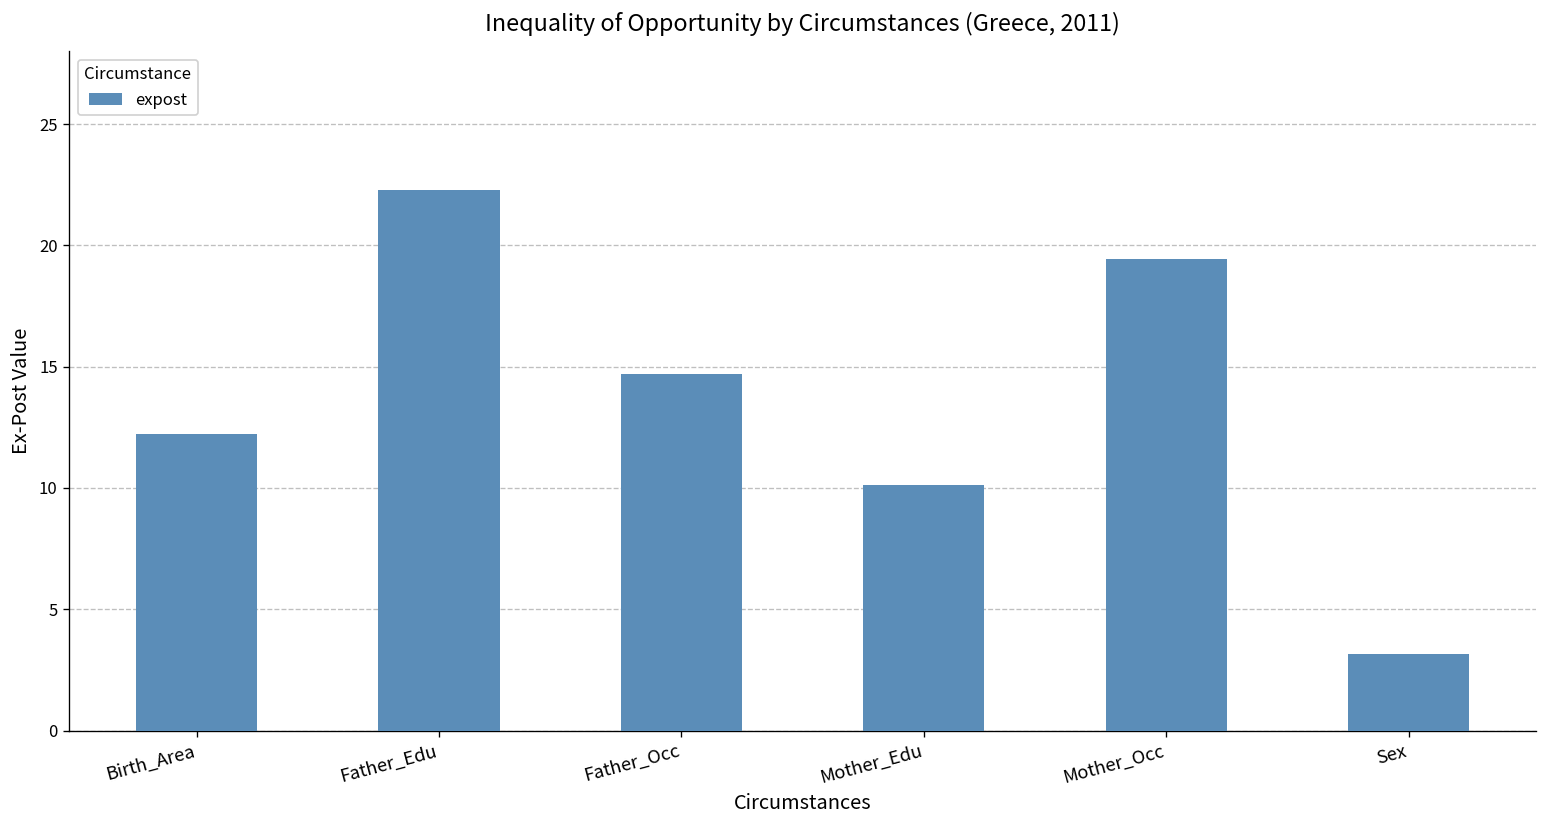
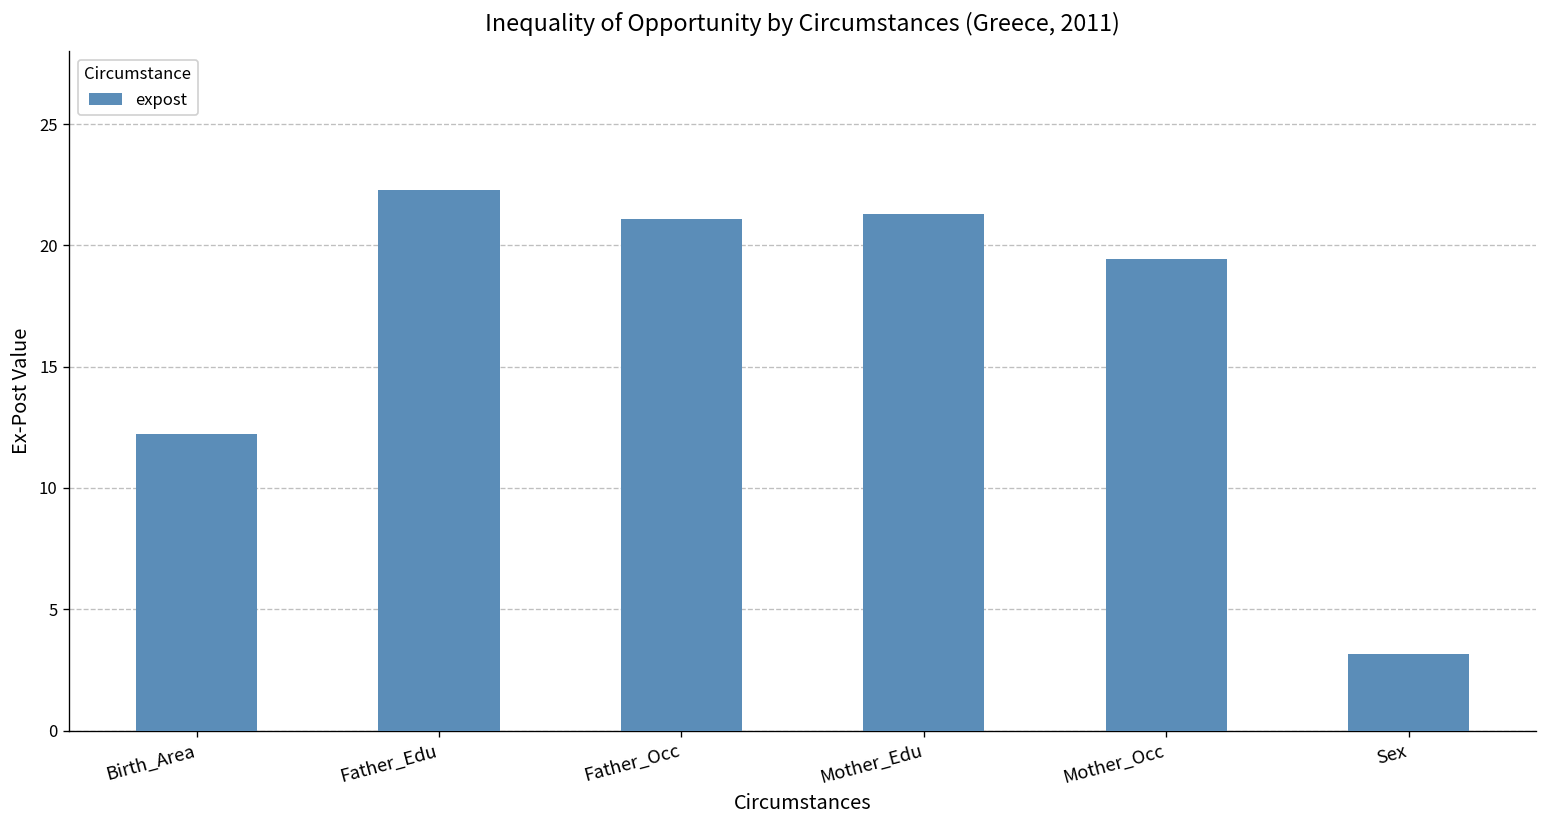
Father_Occ: 14.7 -> 21.1
Mother_Edu: 10.1 -> 21.3
